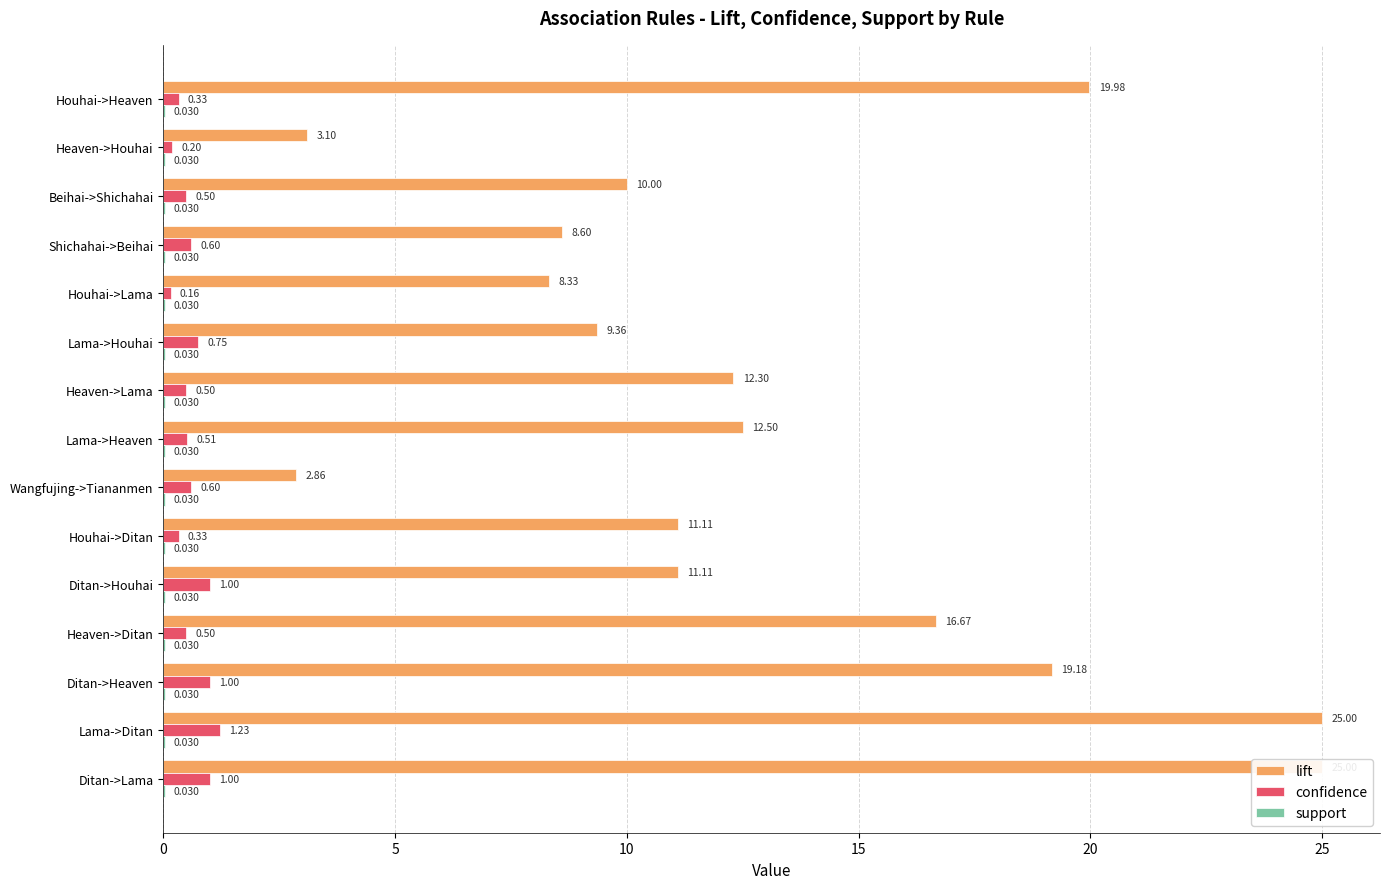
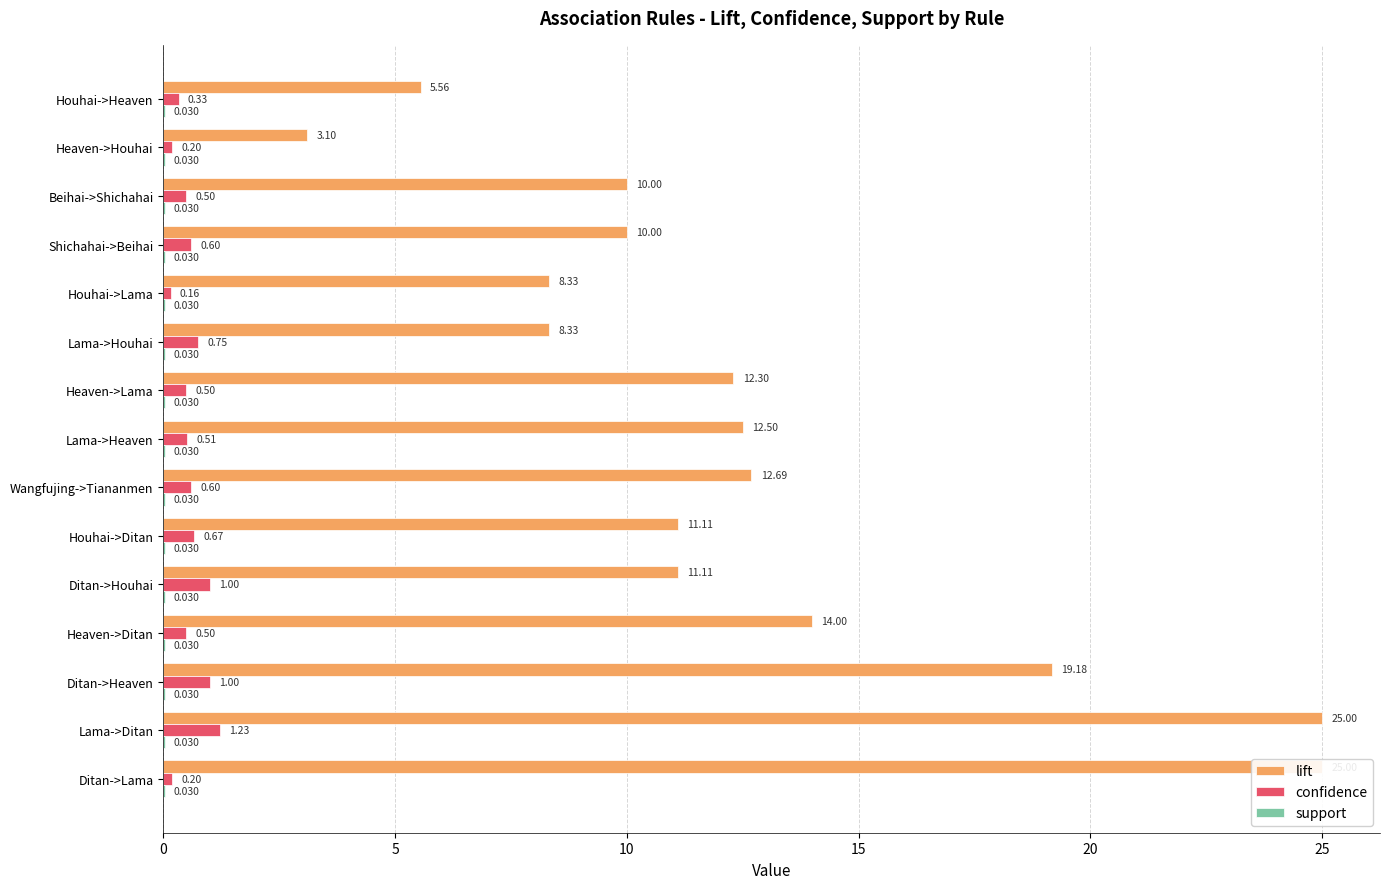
lift, Houhai->Heaven: 19.98 -> 5.56
lift, Shichahai->Beihai: 8.60 -> 10.00
lift, Lama->Houhai: 9.36 -> 8.33
lift, Wangfujing->Tiananmen: 2.86 -> 12.69
confidence, Houhai->Ditan: 0.33 -> 0.67
lift, Heaven->Ditan: 16.67 -> 14.00
confidence, Ditan->Lama: 1.00 -> 0.20
